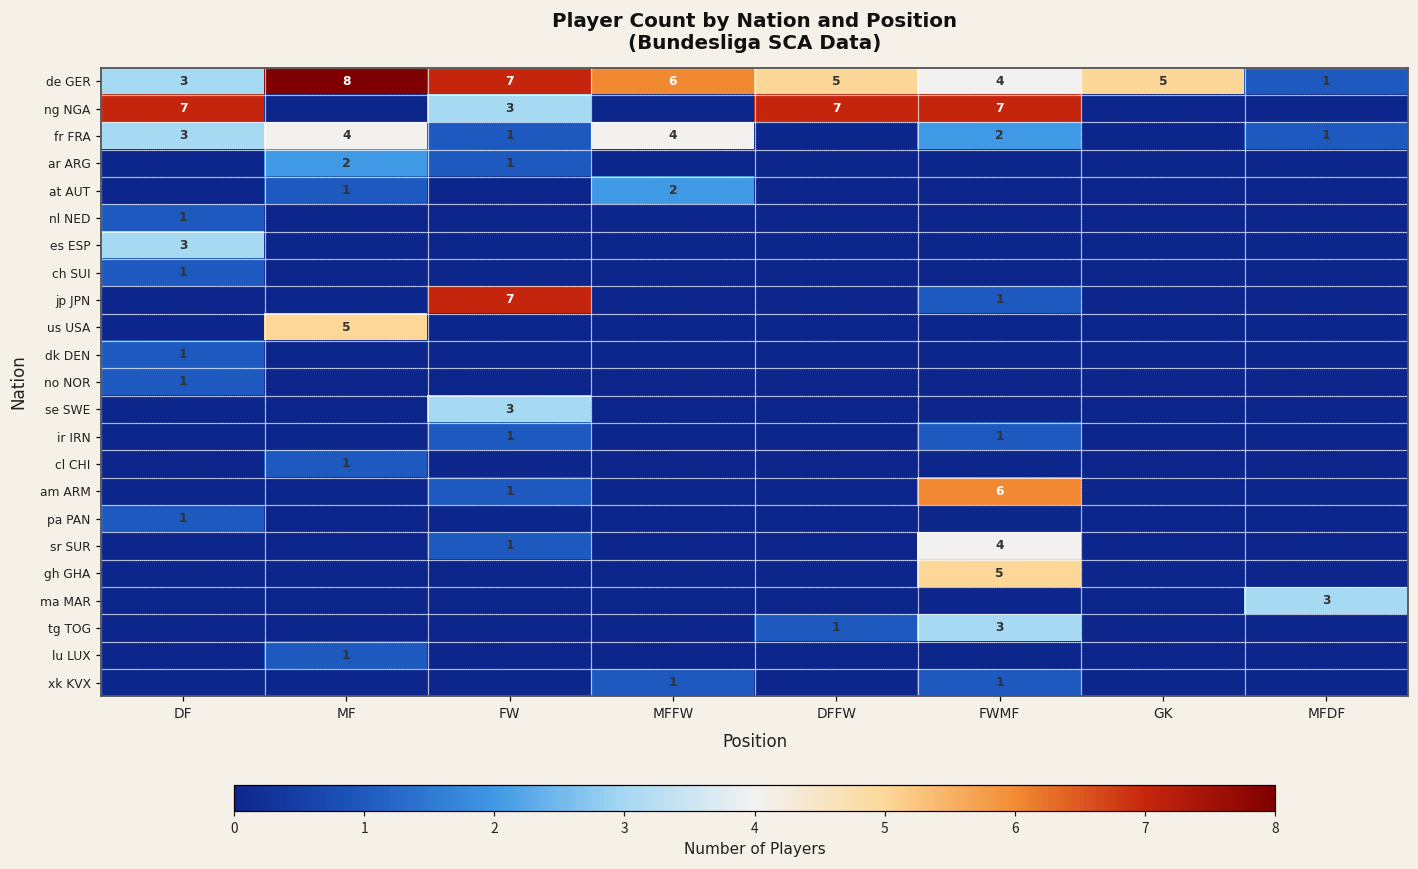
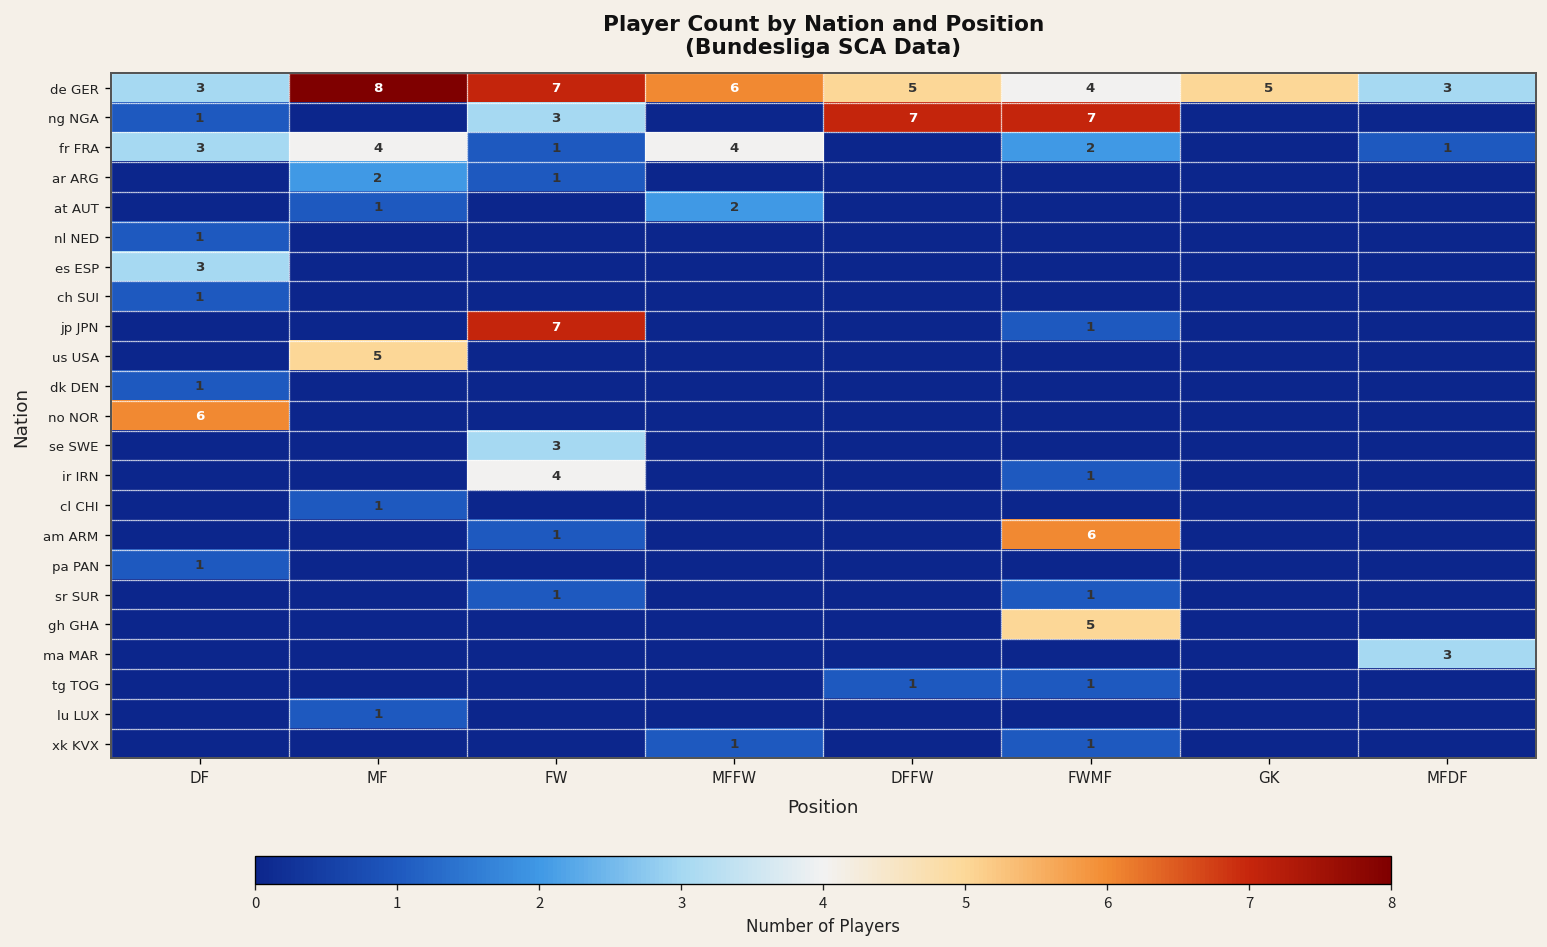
de GER, MFDF: 1 -> 3
ng NGA, DF: 7 -> 1
no NOR, DF: 1 -> 6
ir IRN, FW: 1 -> 4
sr SUR, FWMF: 4 -> 1
tg TOG, FWMF: 3 -> 1
